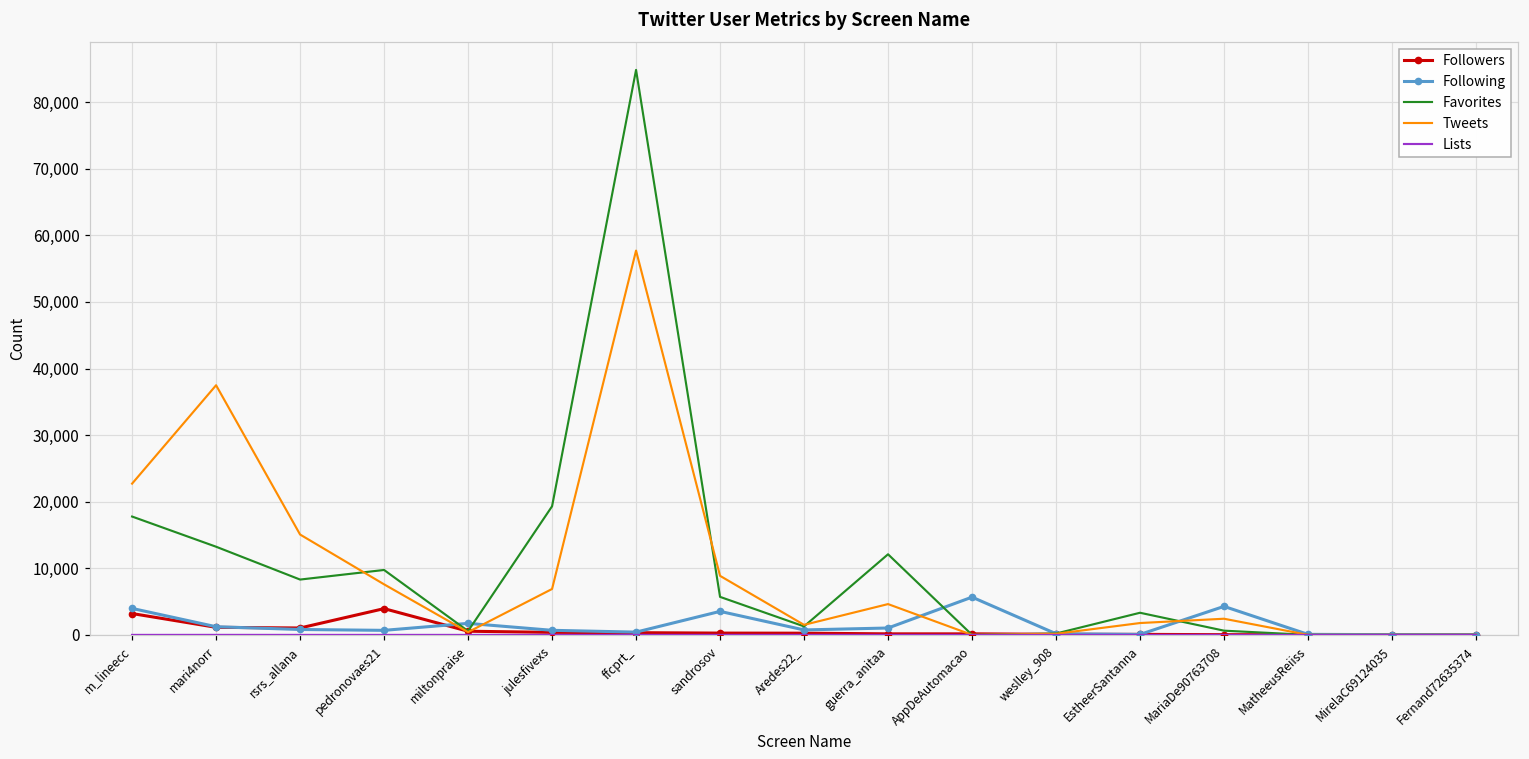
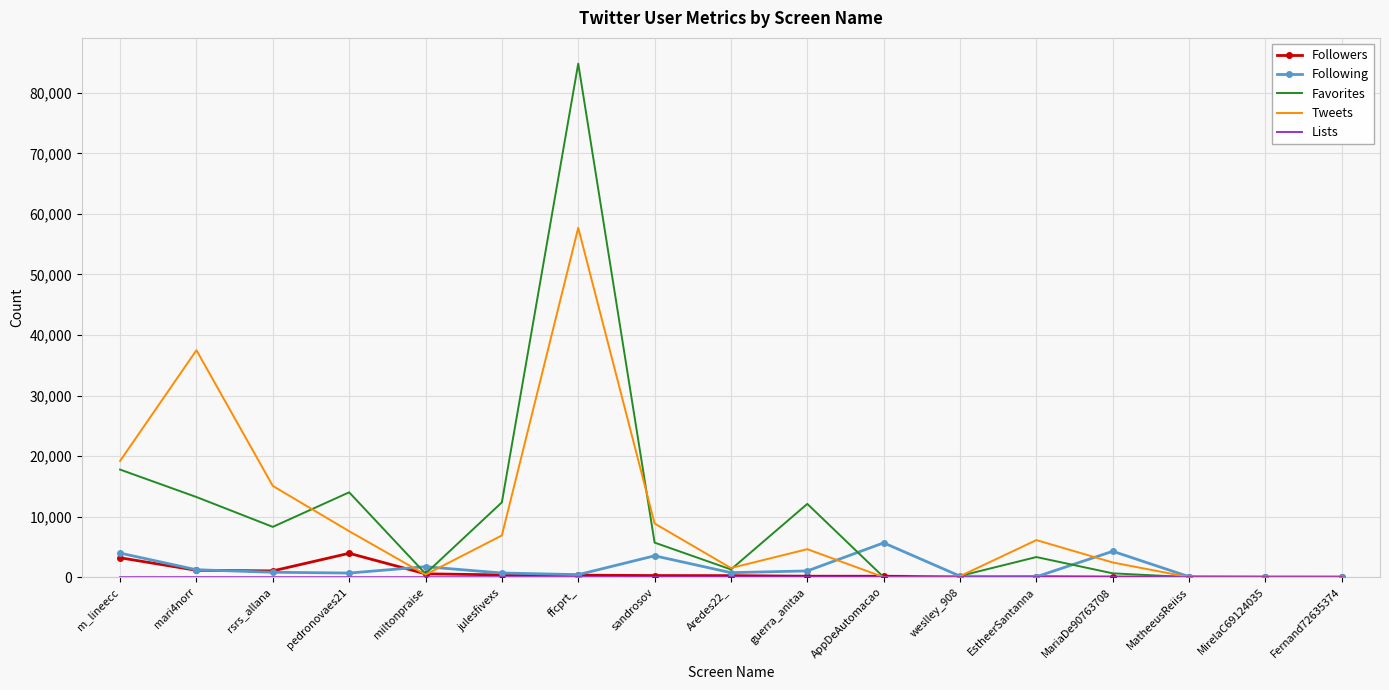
Tweets, m_lineecc: 23,000 -> 19,000
Favorites, pedronovaes21: 10,000 -> 14,000
Favorites, julesfivexs: 19,000 -> 12,000
Tweets, EstheerSantanna: 2,000 -> 6,000
